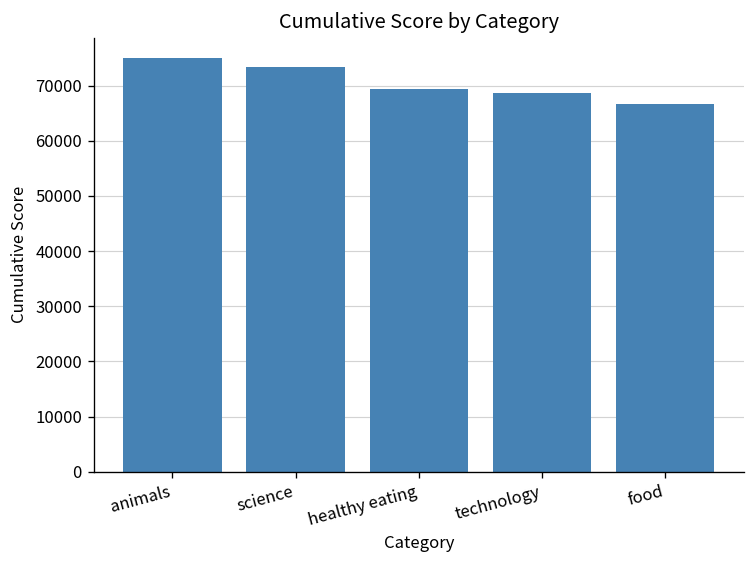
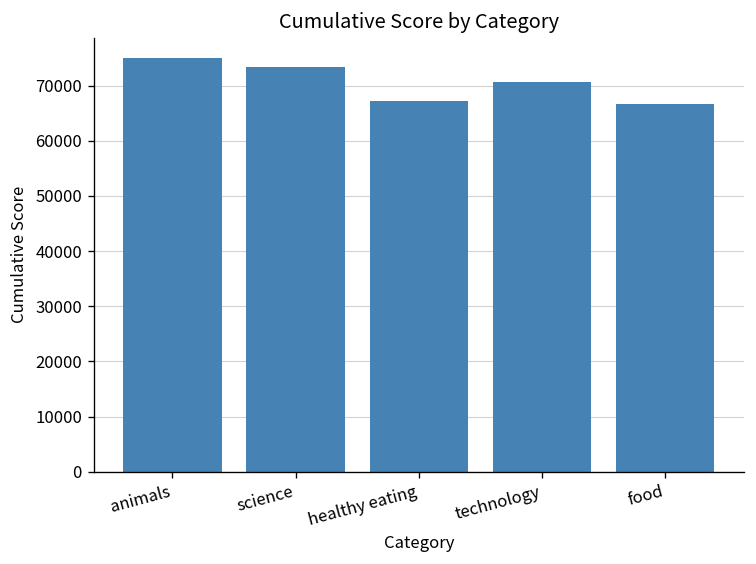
healthy eating: 69000 -> 67000
technology: 69000 -> 71000
